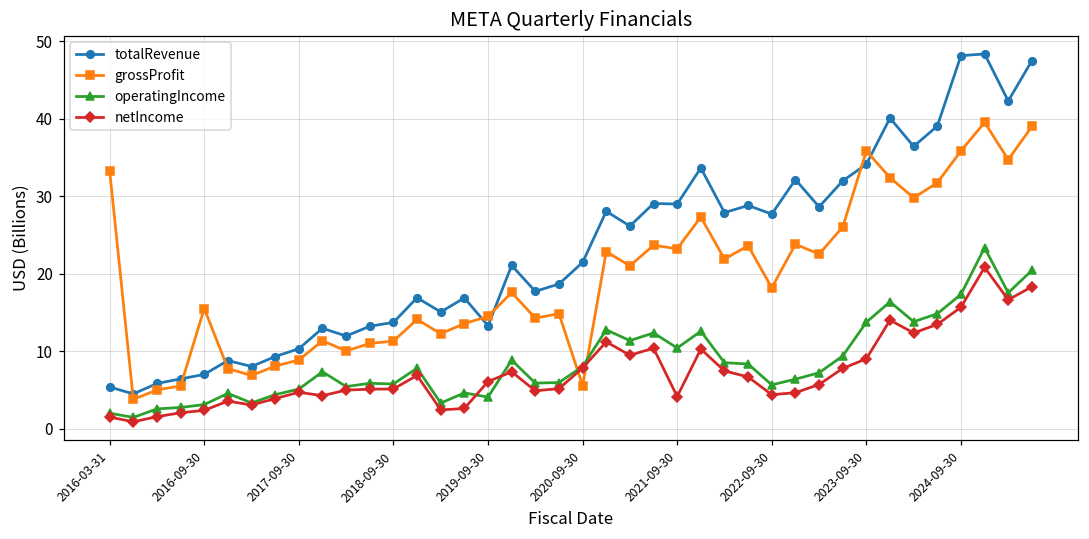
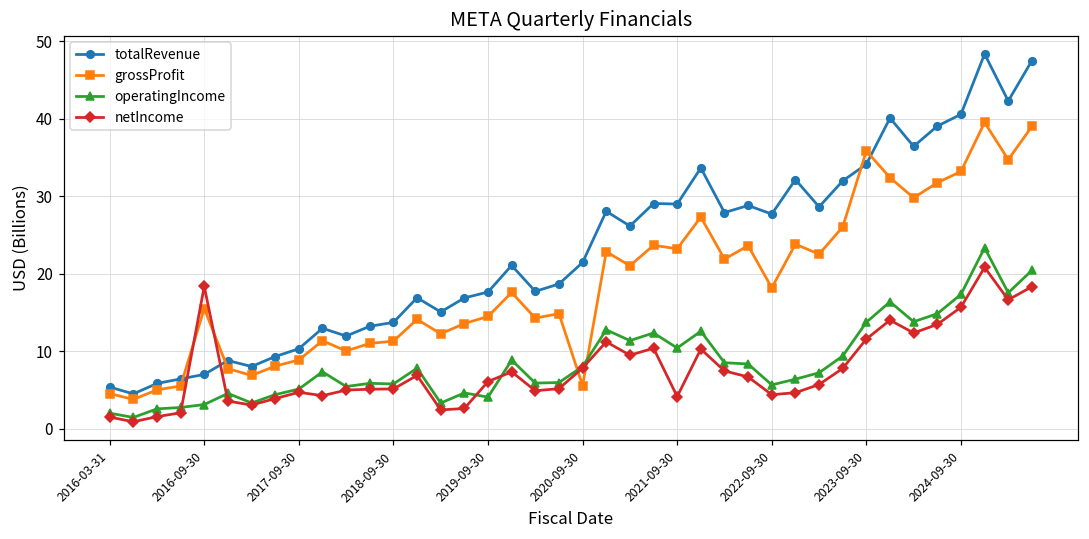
grossProfit, 2016-03-31: 33 -> 5
netIncome, 2016-09-30: 2 -> 18
totalRevenue, 2019-09-30: 13 -> 18
netIncome, 2023-09-30: 9 -> 12
totalRevenue, 2024-09-30: 48 -> 41
grossProfit, 2024-09-30: 36 -> 33
